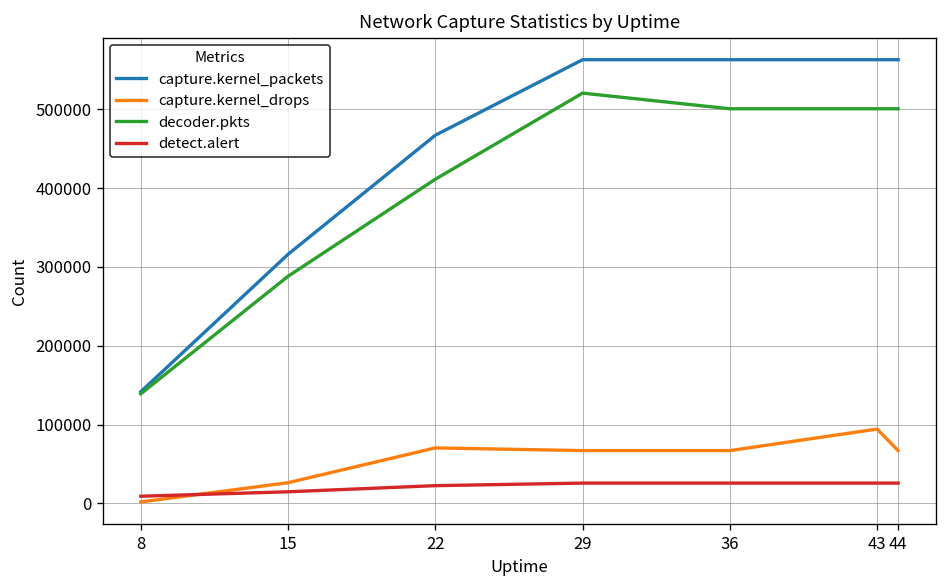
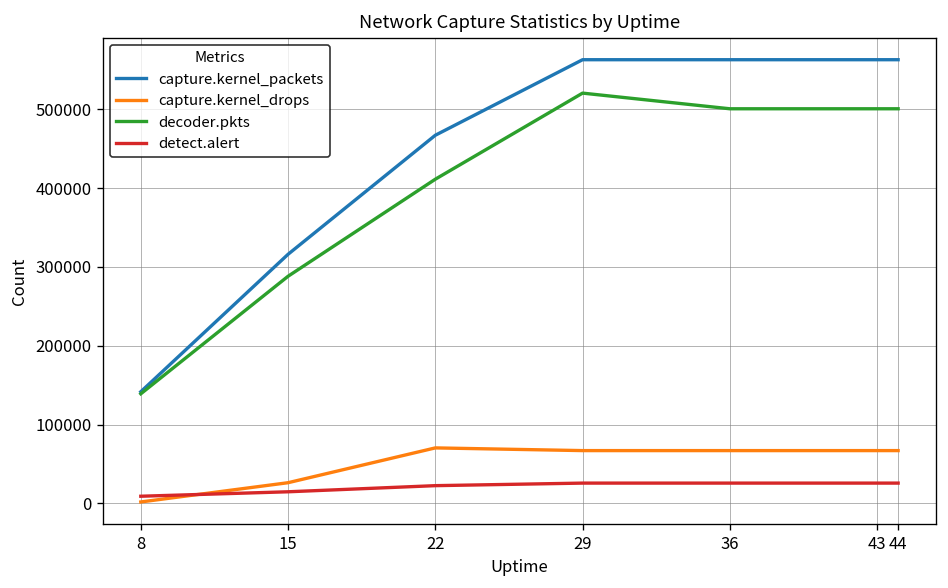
capture.kernel_drops, 43: 90000 -> 70000
